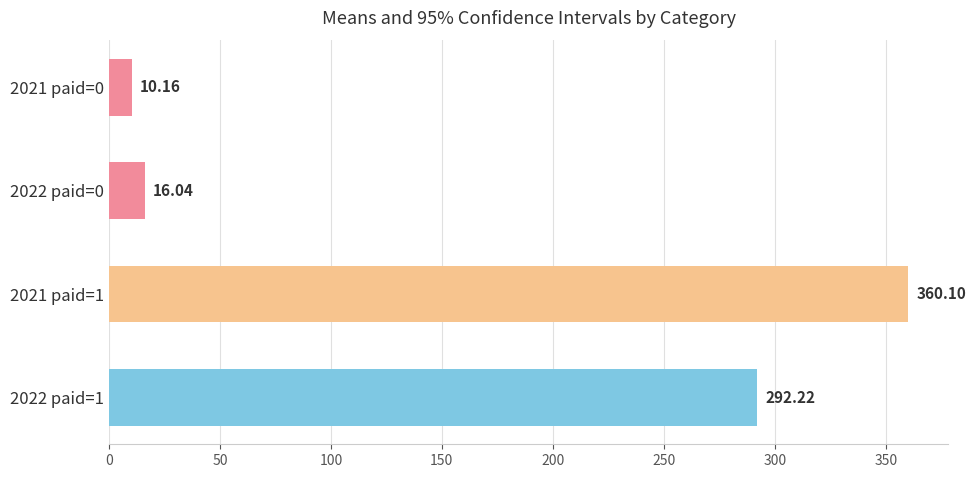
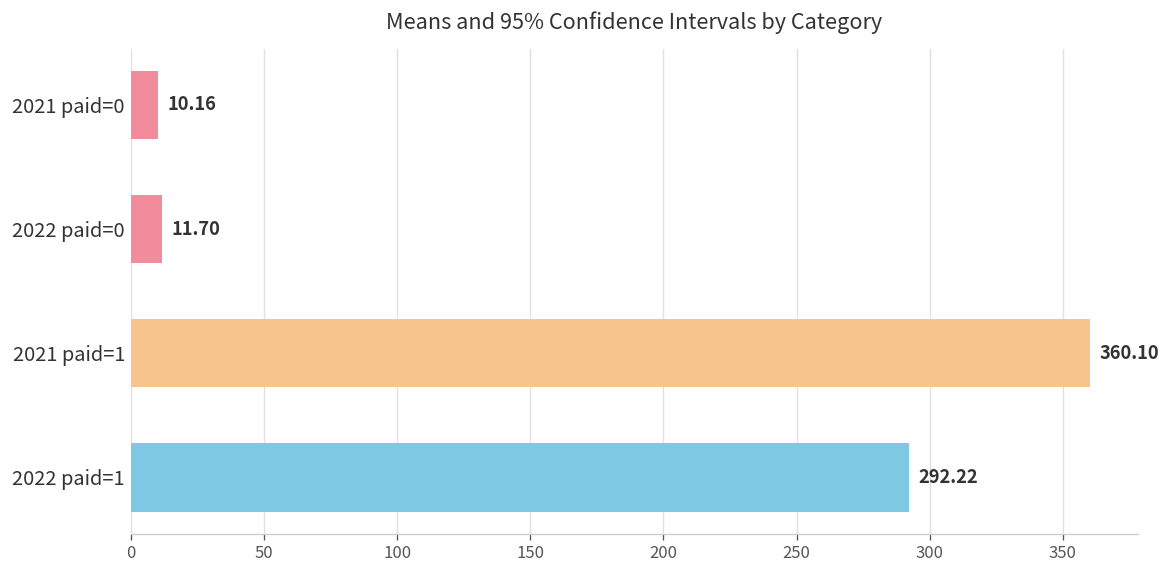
2022 paid=0: 16.04 -> 11.70
